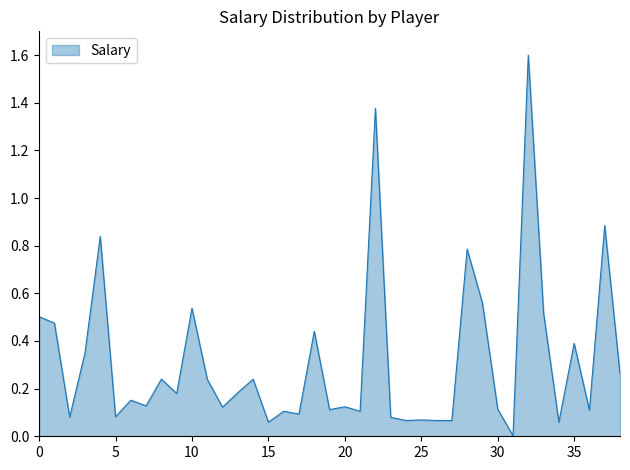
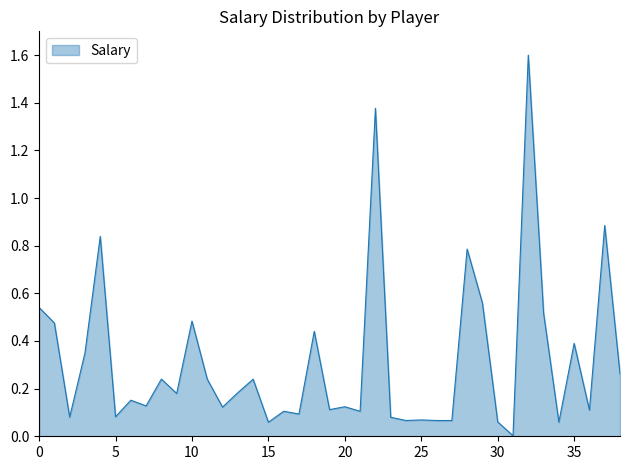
0: 0.50 -> 0.54
10: 0.54 -> 0.48
30: 0.11 -> 0.06
